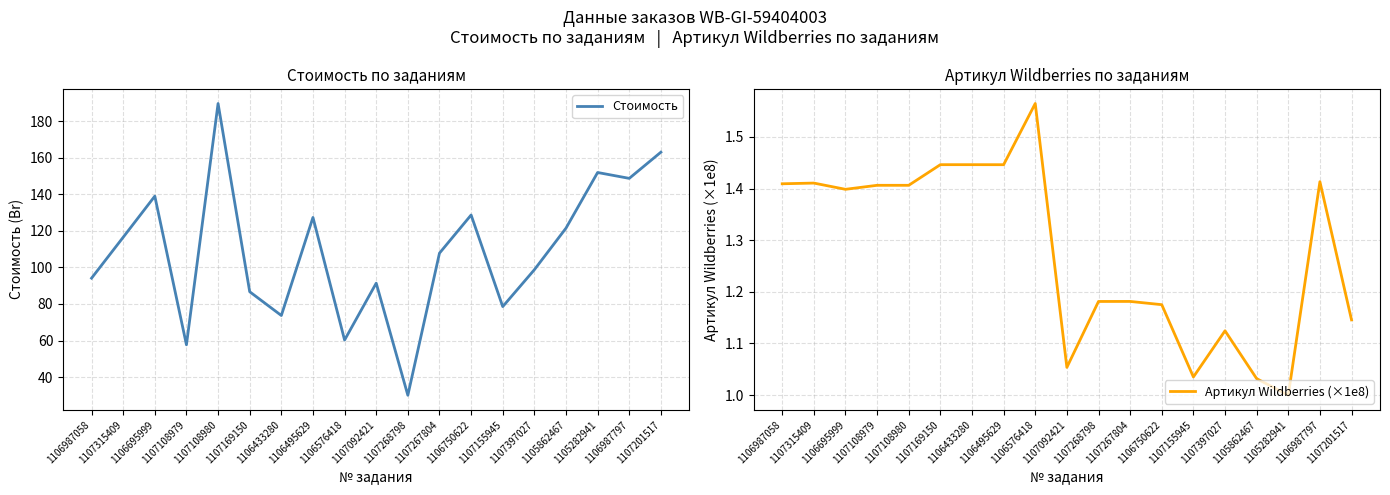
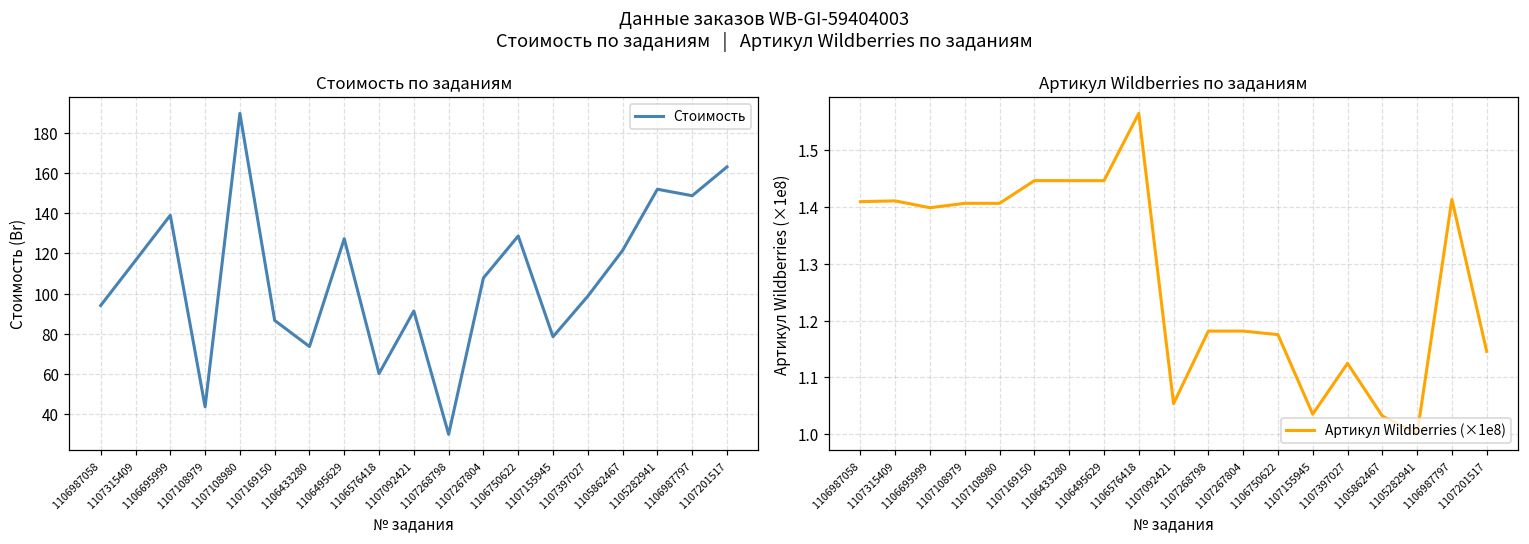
Стоимость по заданиям, 1107108979: 58 -> 44
